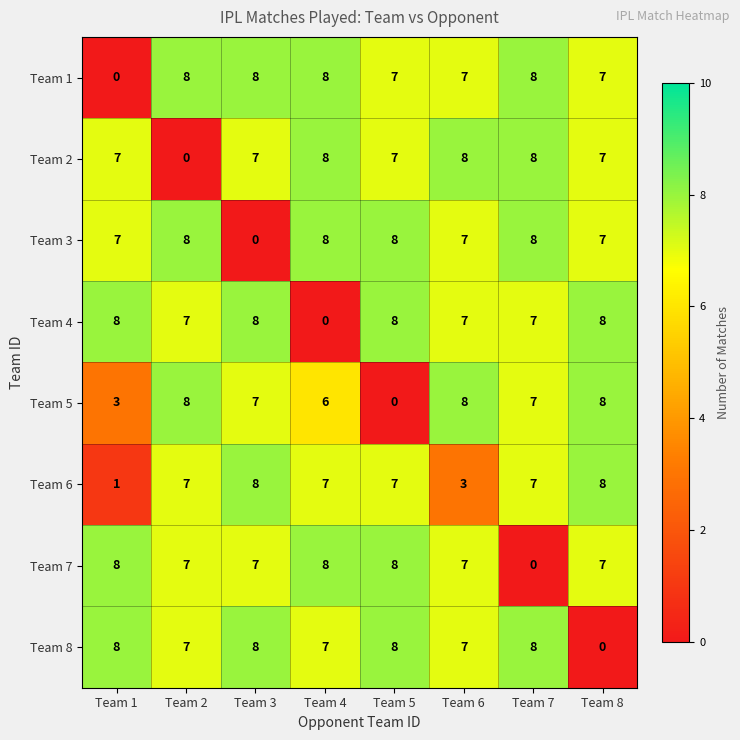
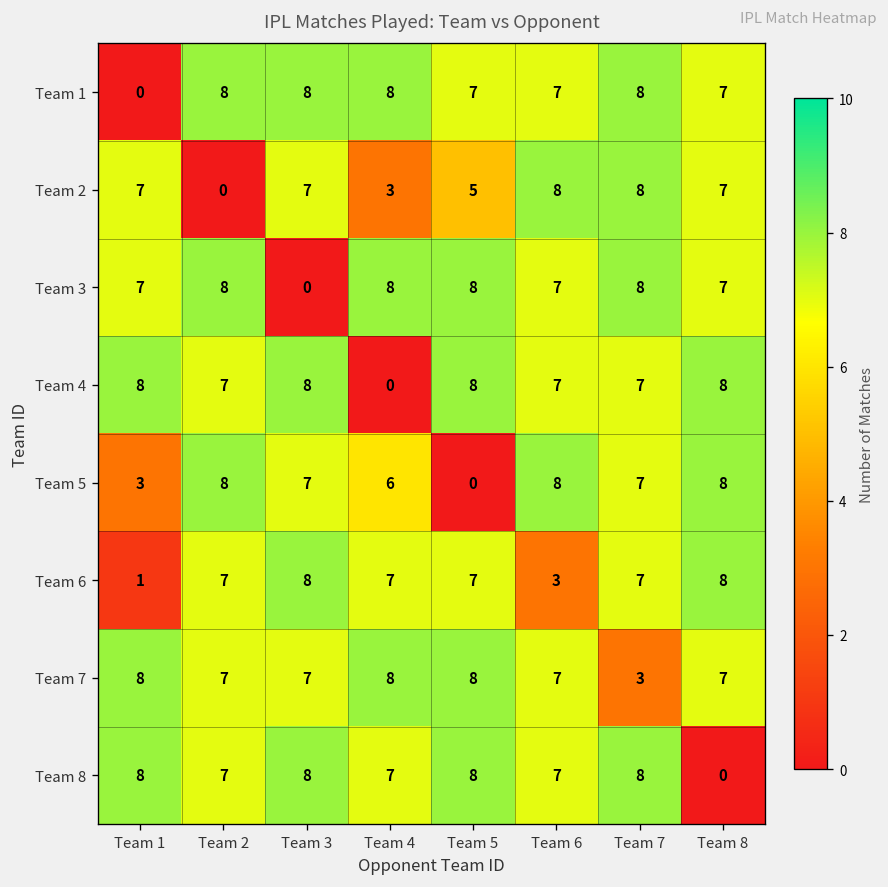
Team 2, Team 4: 8 -> 3
Team 2, Team 5: 7 -> 5
Team 7, Team 7: 0 -> 3
